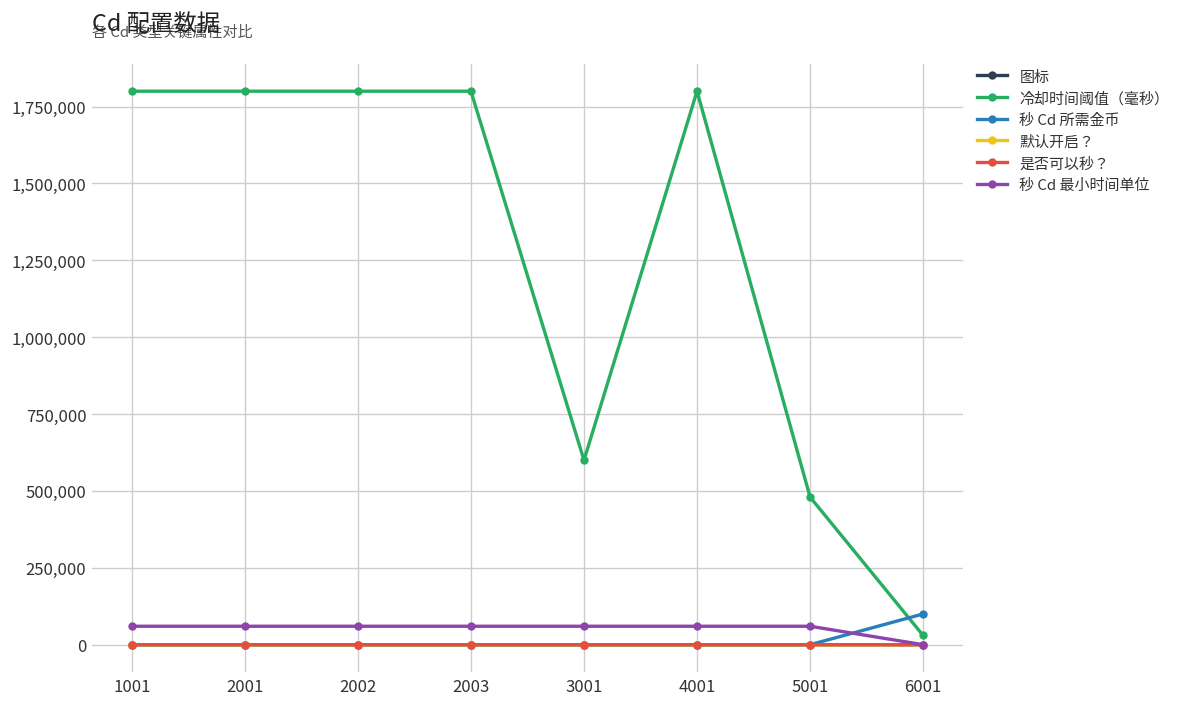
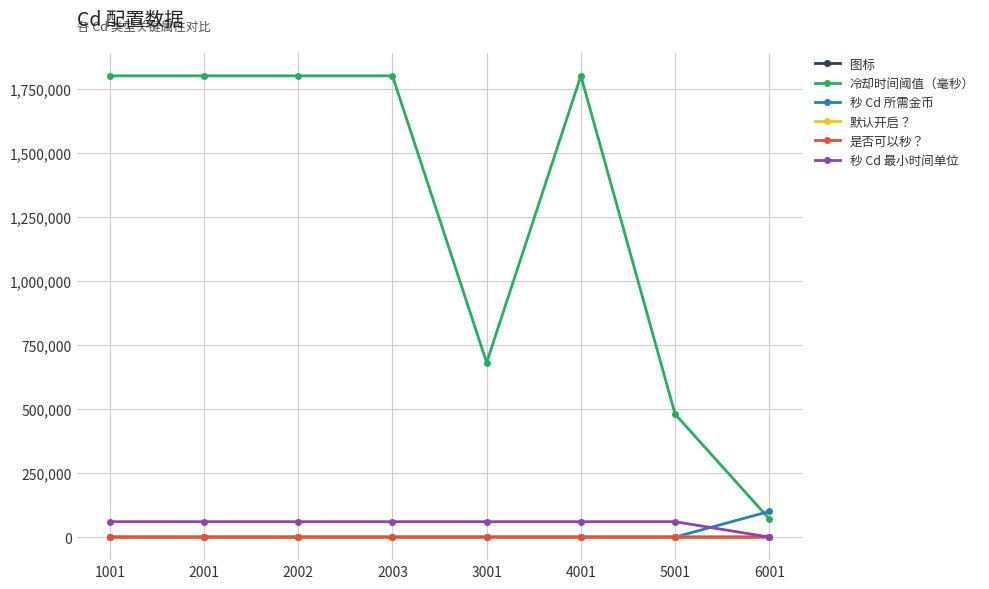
冷却时间阈值（毫秒）, 3001: 600,000 -> 680,000
冷却时间阈值（毫秒）, 6001: 30,000 -> 70,000
